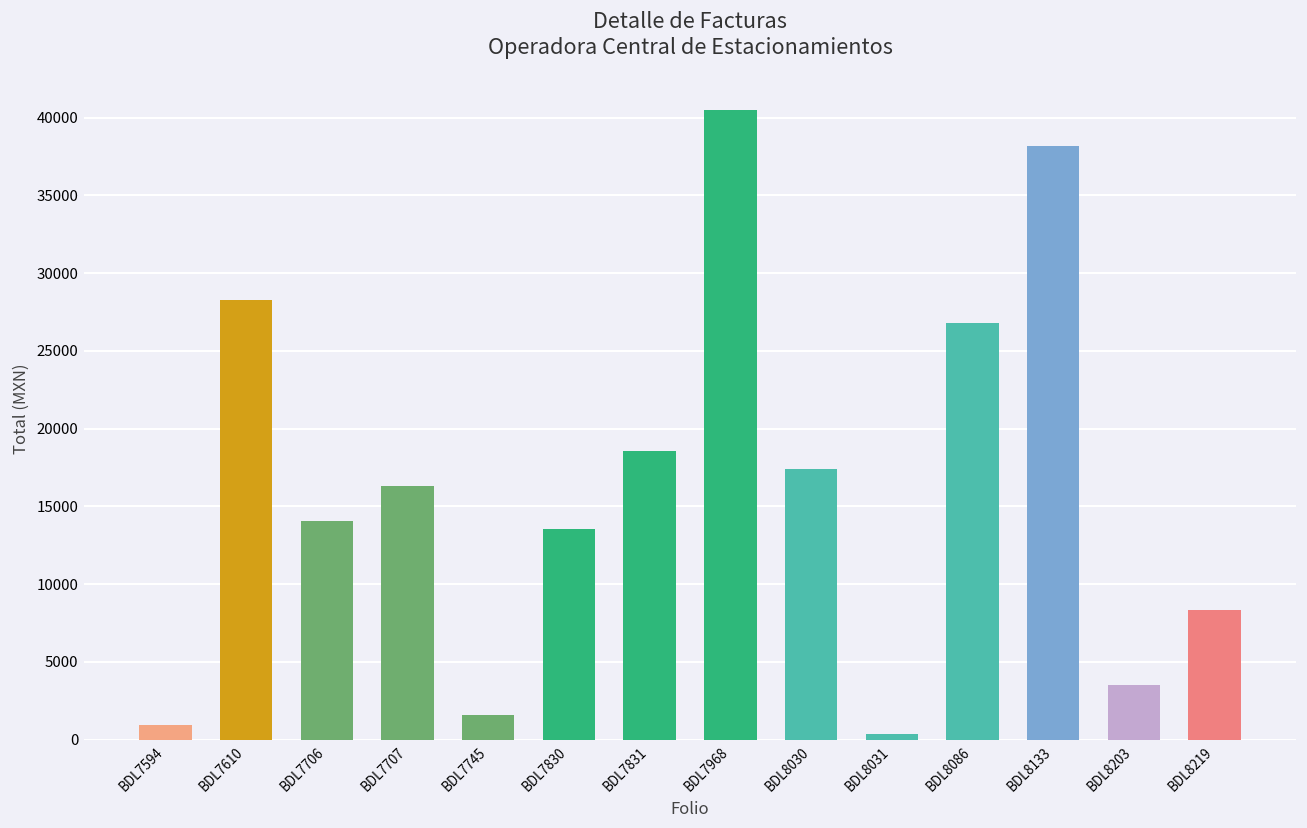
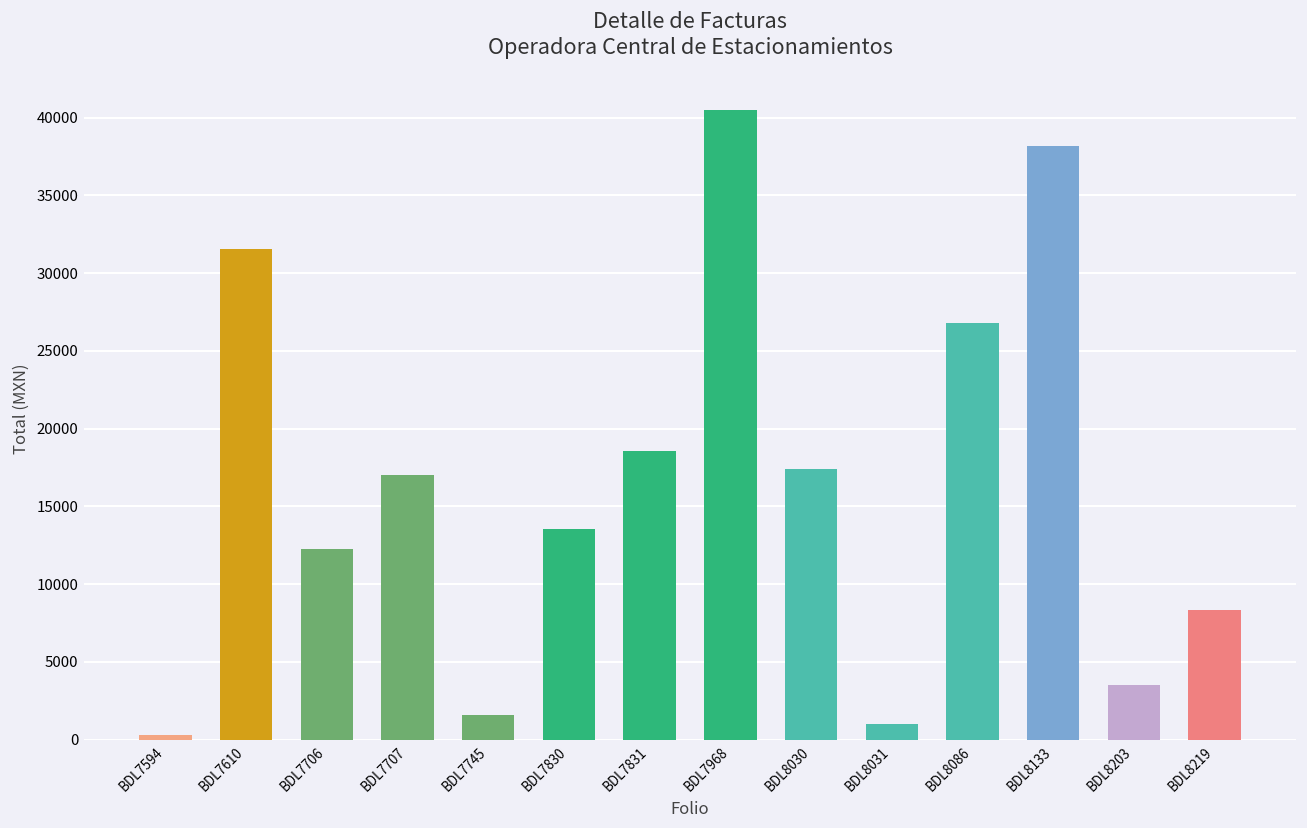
BDL7594: 900 -> 300
BDL7610: 28300 -> 31500
BDL7706: 14000 -> 12200
BDL7707: 16300 -> 17000
BDL8031: 300 -> 1000
